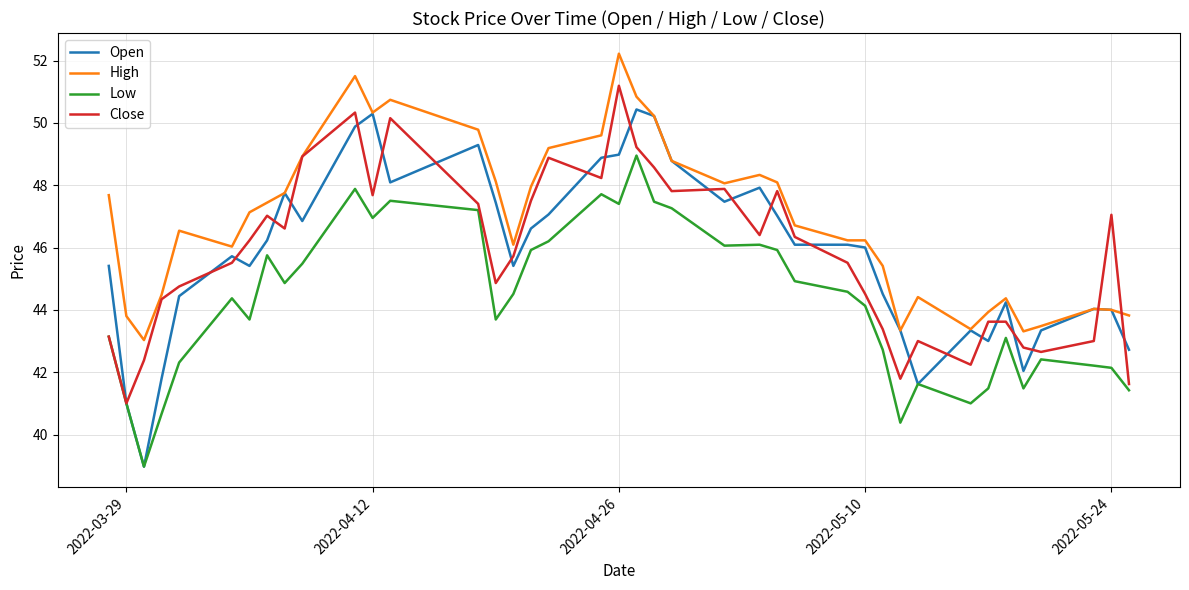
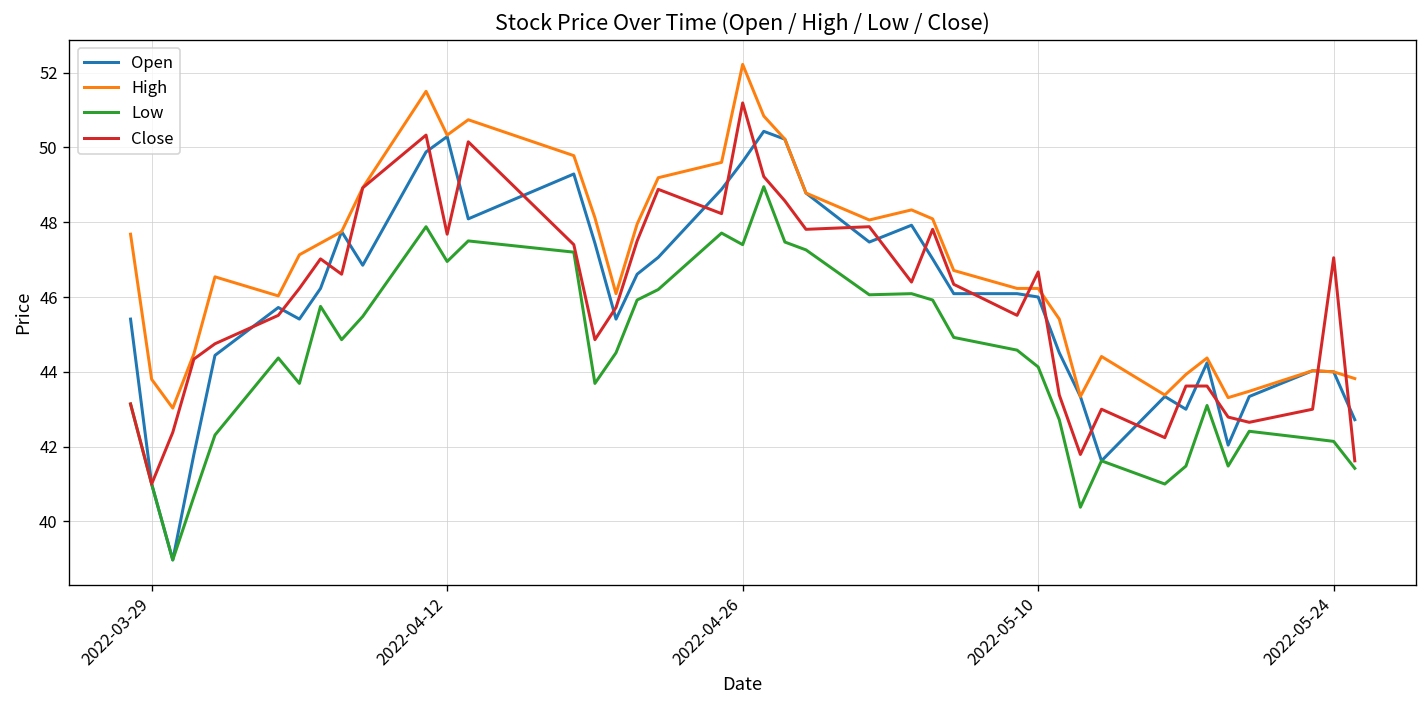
Open, 2022-04-26: 49.0 -> 49.6
Close, 2022-05-10: 44.5 -> 46.7
